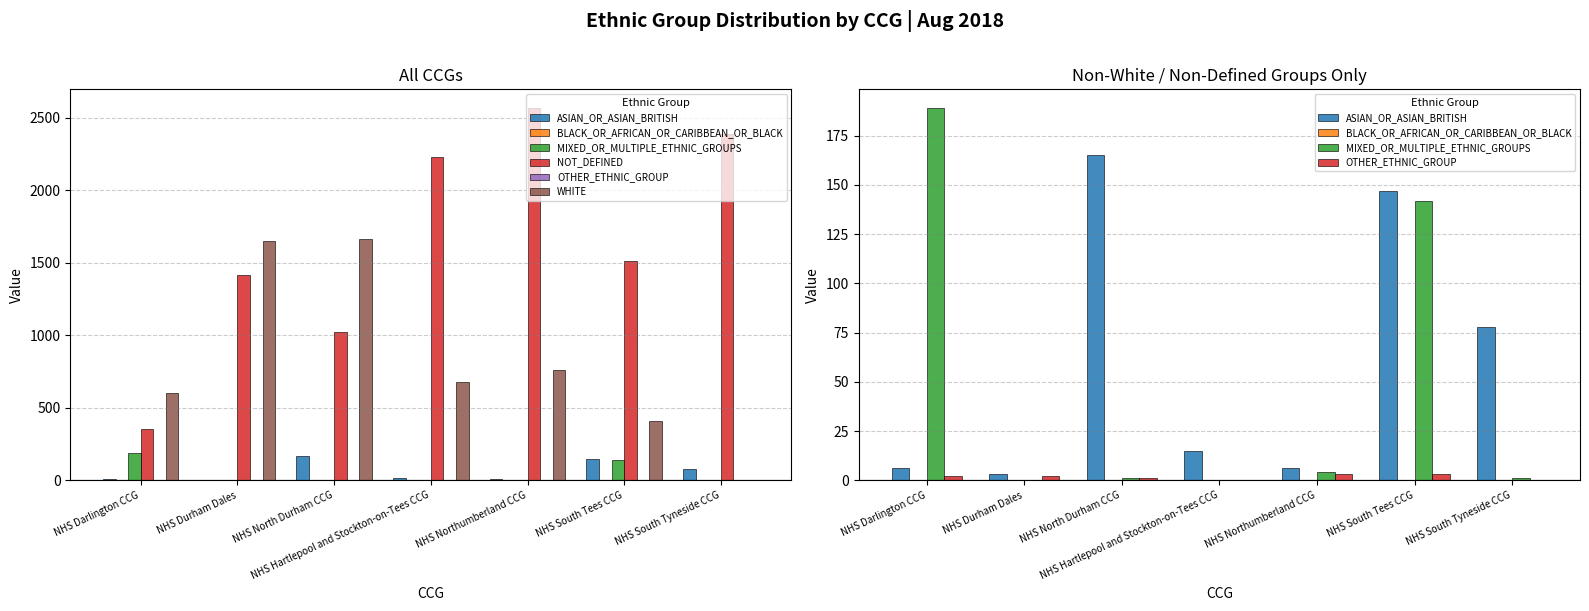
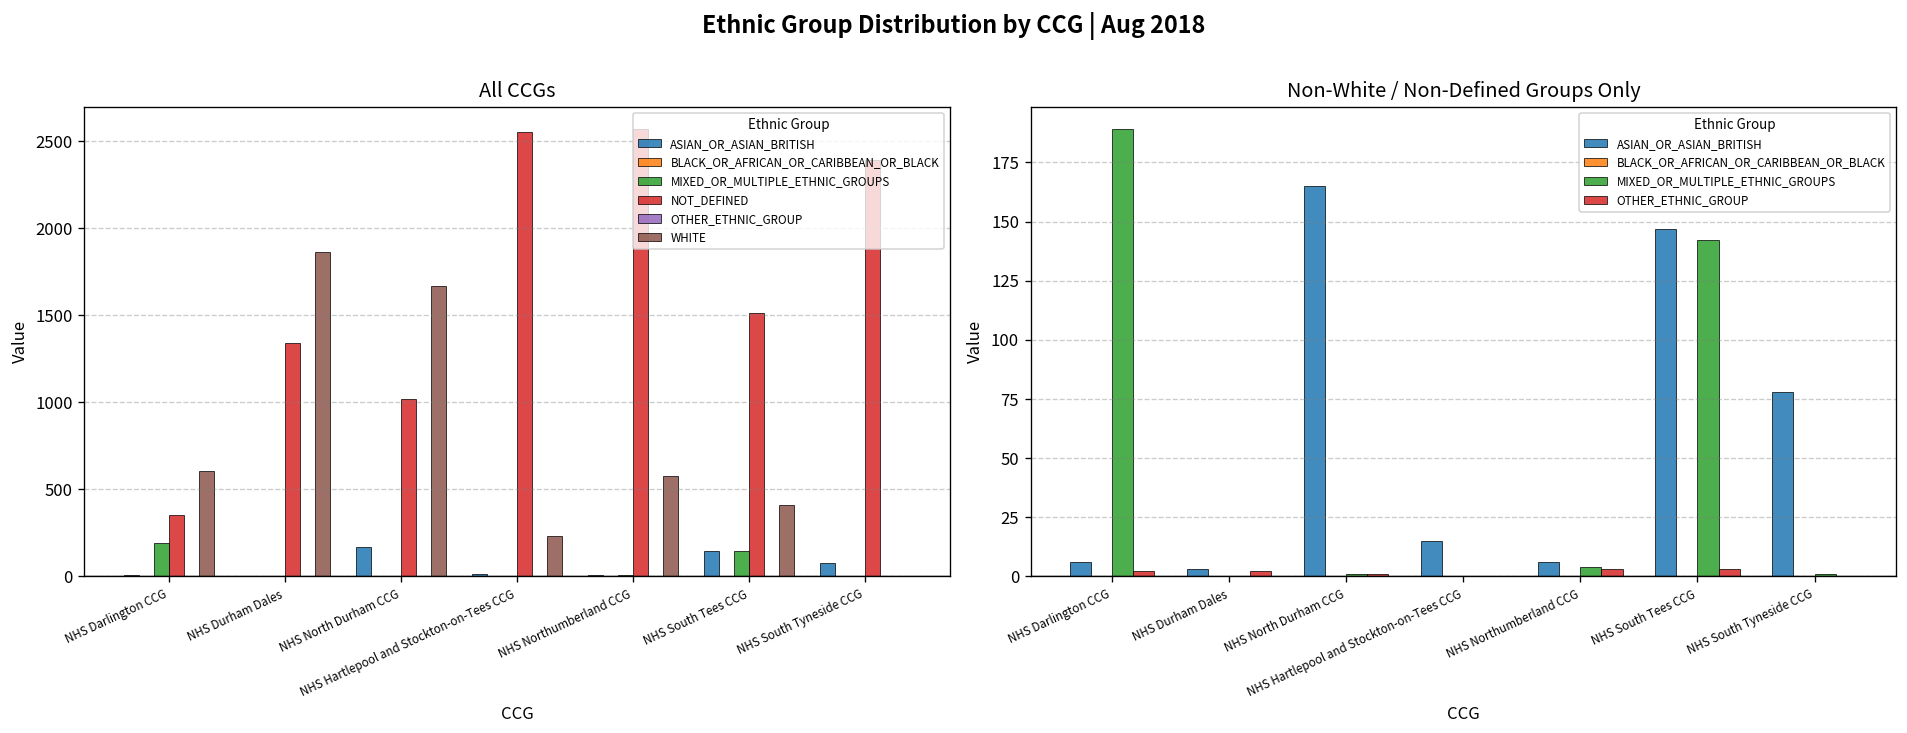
All CCGs, NOT_DEFINED, NHS Durham Dales: 1420 -> 1340
All CCGs, WHITE, NHS Durham Dales: 1650 -> 1860
All CCGs, NOT_DEFINED, NHS Hartlepool and Stockton-on-Tees CCG: 2230 -> 2550
All CCGs, WHITE, NHS Hartlepool and Stockton-on-Tees CCG: 680 -> 230
All CCGs, WHITE, NHS Northumberland CCG: 760 -> 570
